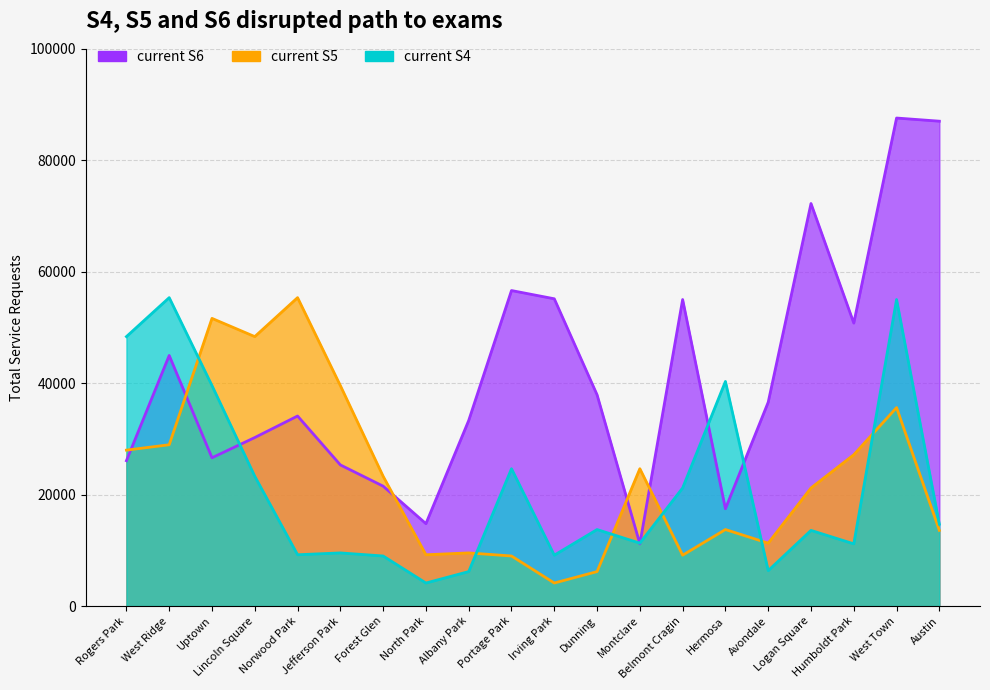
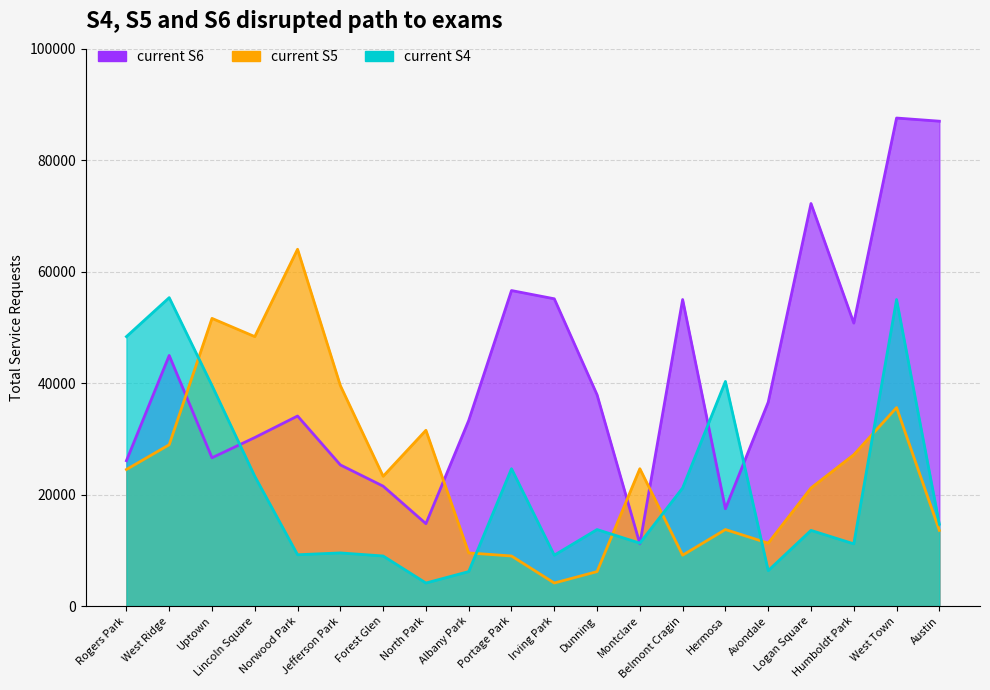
current S5, Rogers Park: 28000 -> 25000
current S5, Norwood Park: 55000 -> 64000
current S5, North Park: 9000 -> 32000
